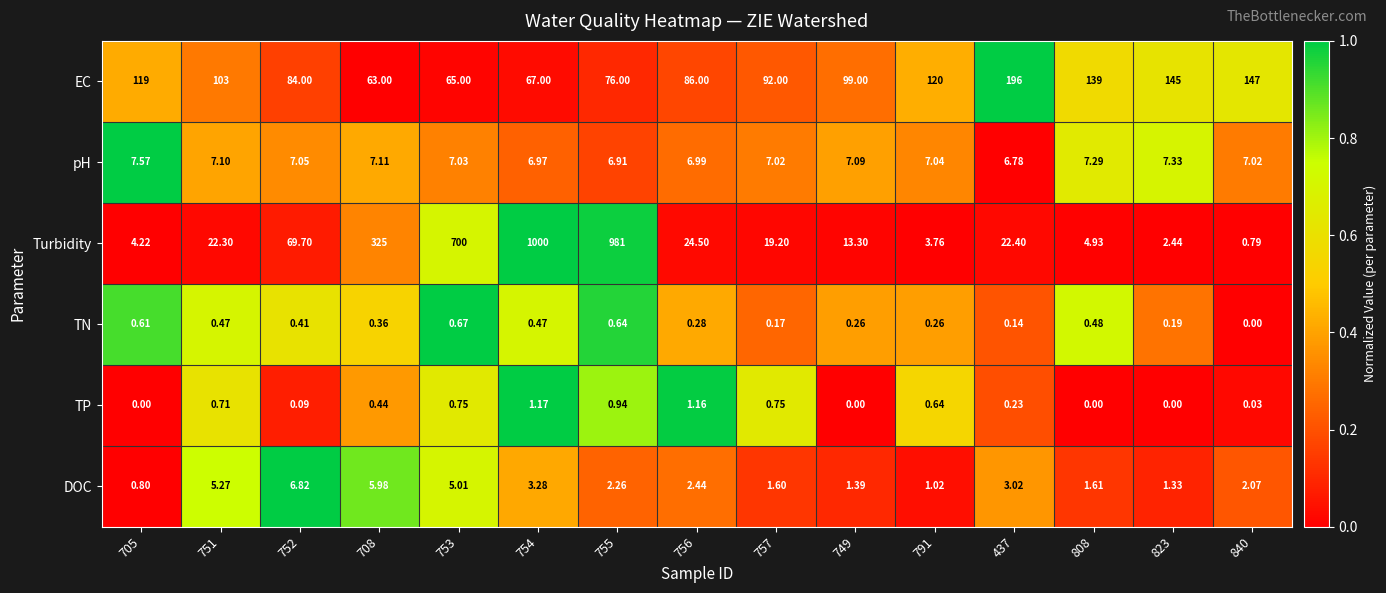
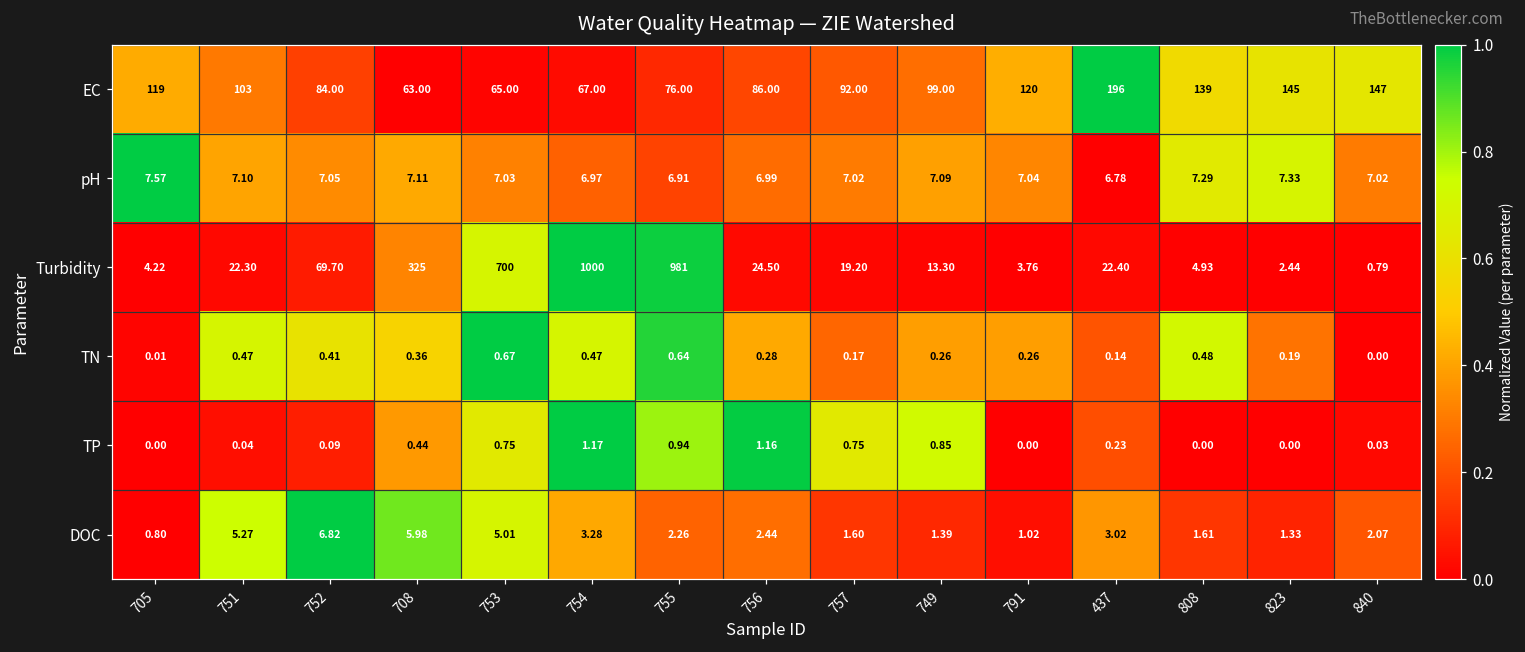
TN, 705: 0.61 -> 0.01
TP, 751: 0.71 -> 0.04
TP, 749: 0.00 -> 0.85
TP, 791: 0.64 -> 0.00
